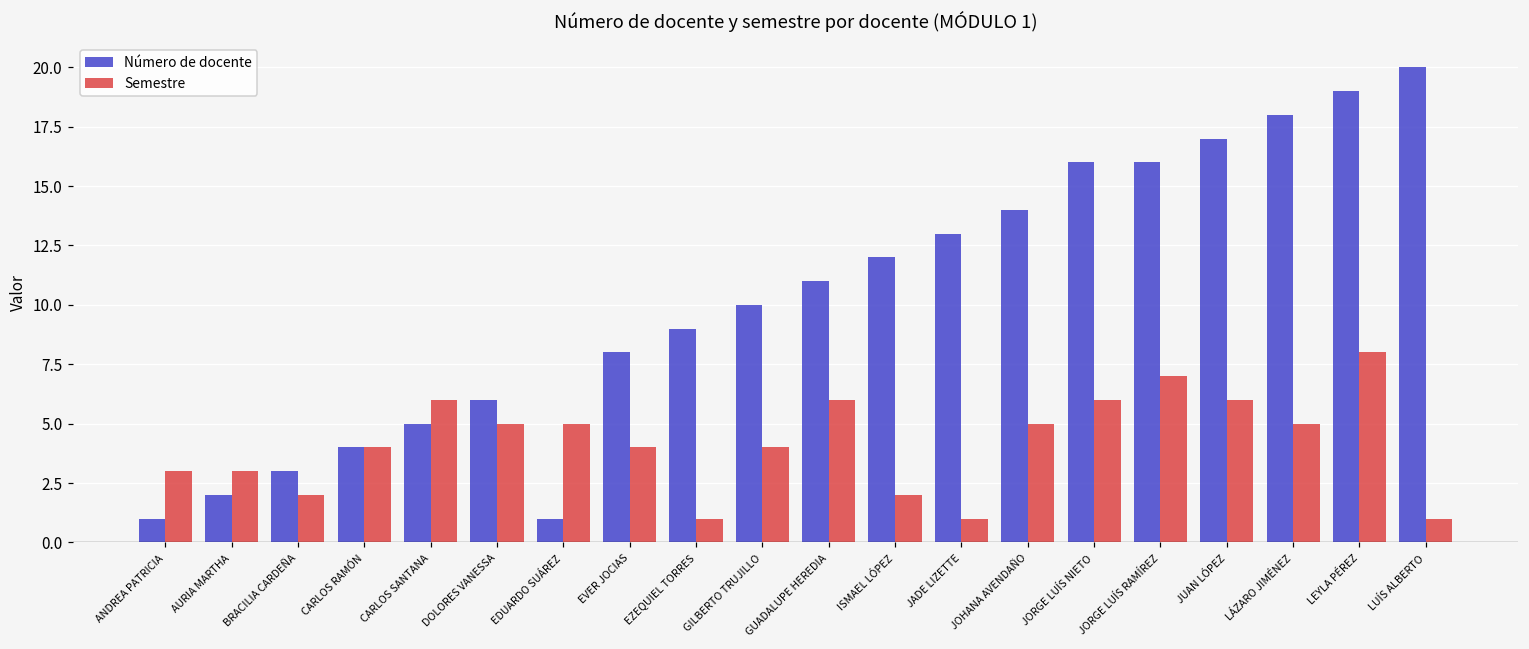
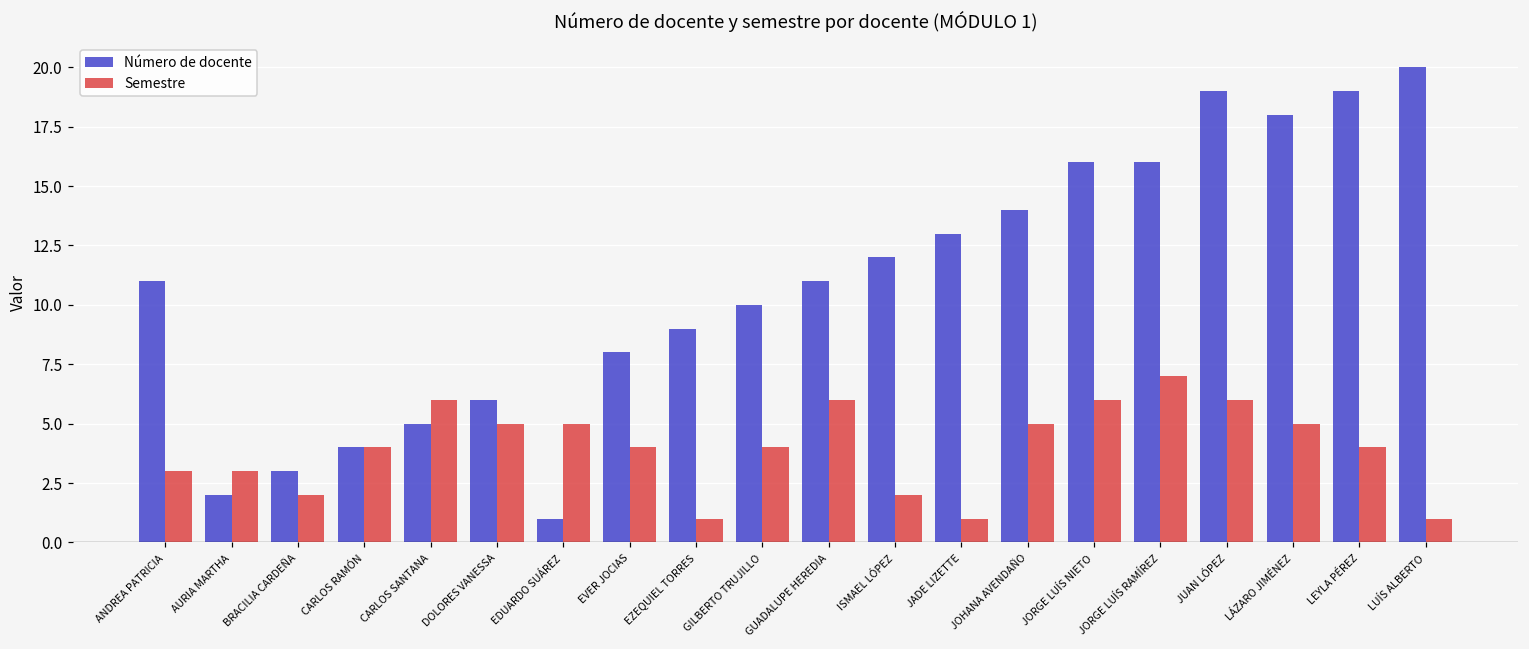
Número de docente, ANDREA PATRICIA: 1 -> 11
Número de docente, JUAN LÓPEZ: 17 -> 19
Semestre, LEYLA PÉREZ: 8 -> 4
